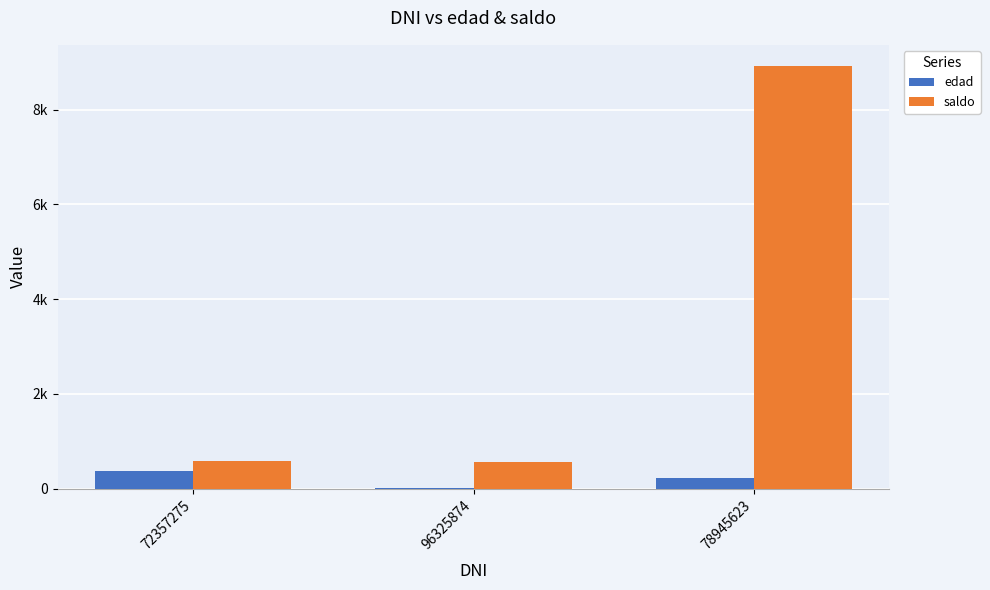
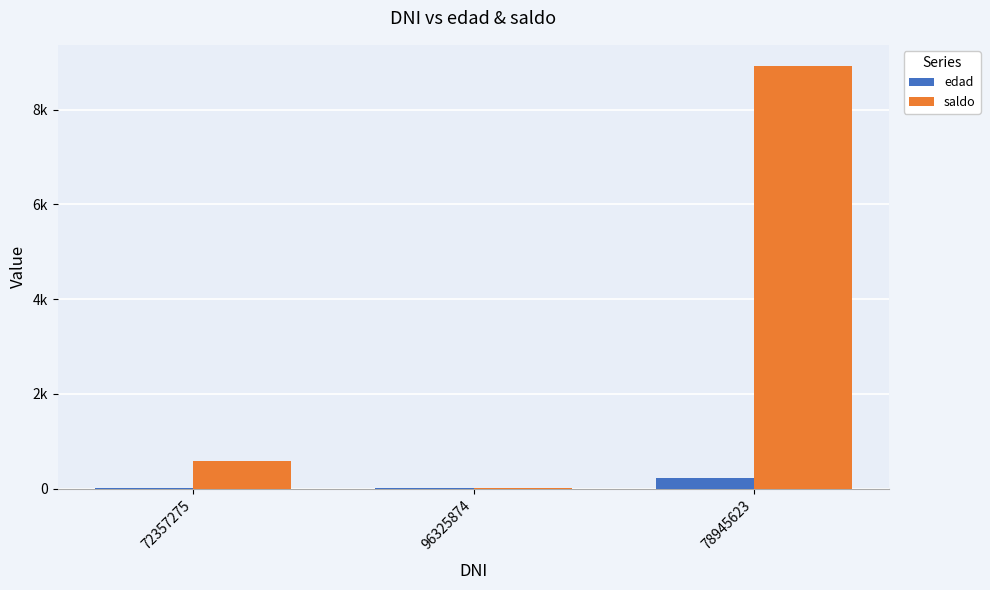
edad, 72357275: 400 -> 0
saldo, 96325874: 600 -> 0
